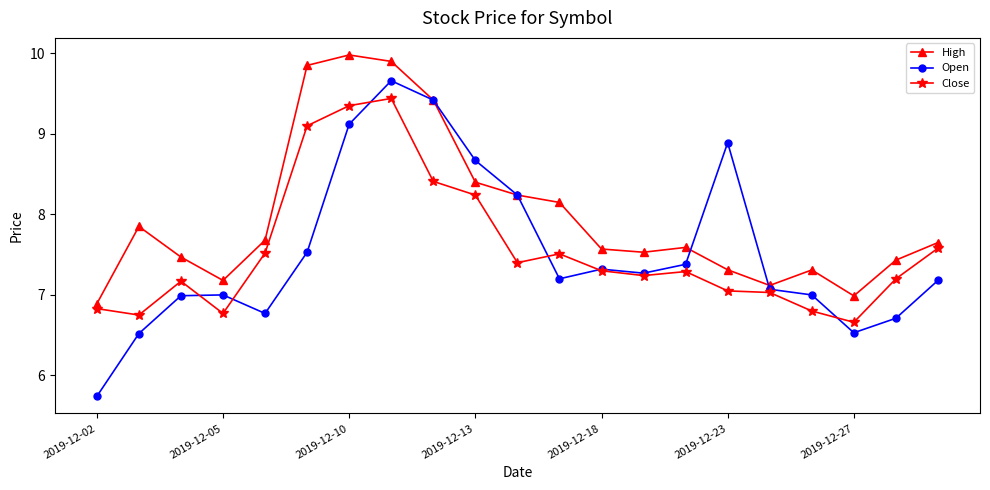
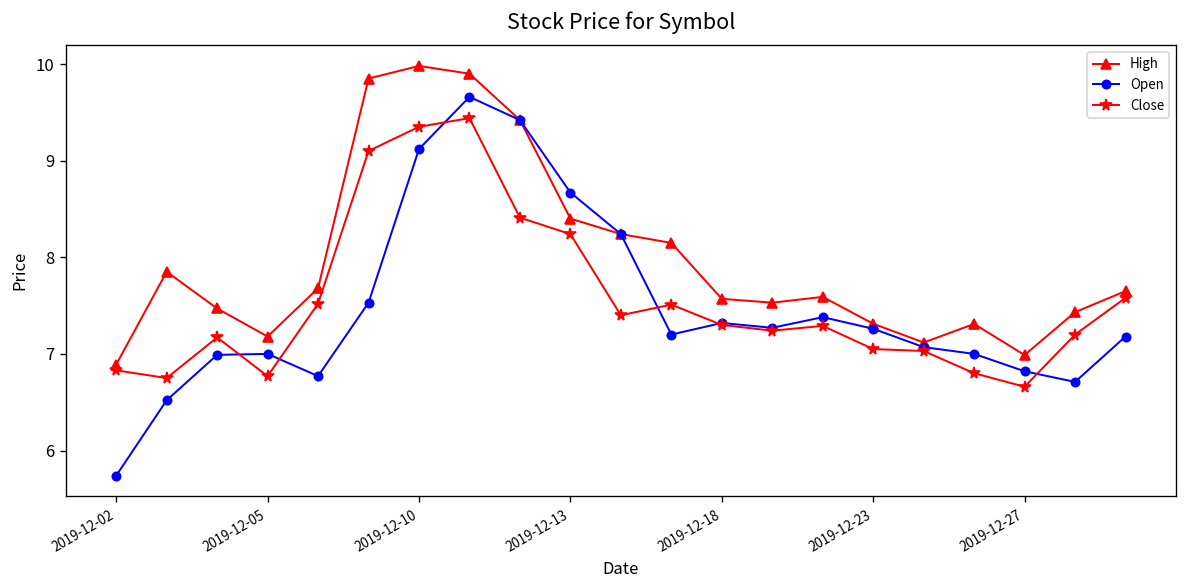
Open, 2019-12-23: 8.9 -> 7.3
Open, 2019-12-27: 6.5 -> 6.8
